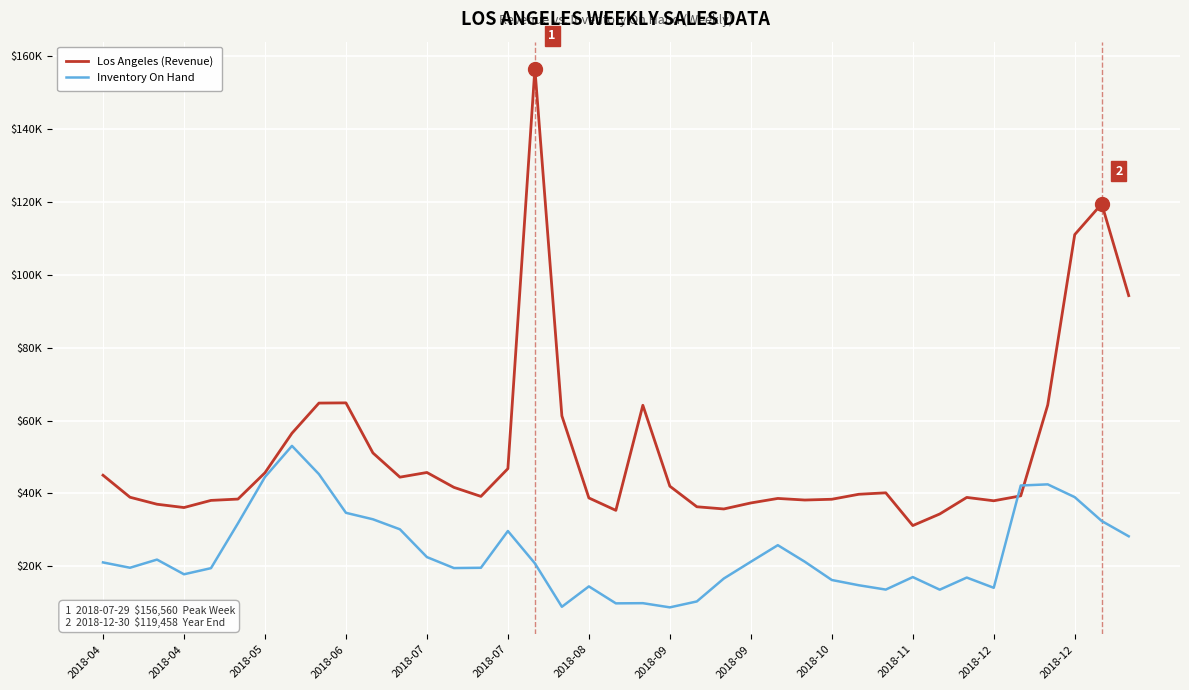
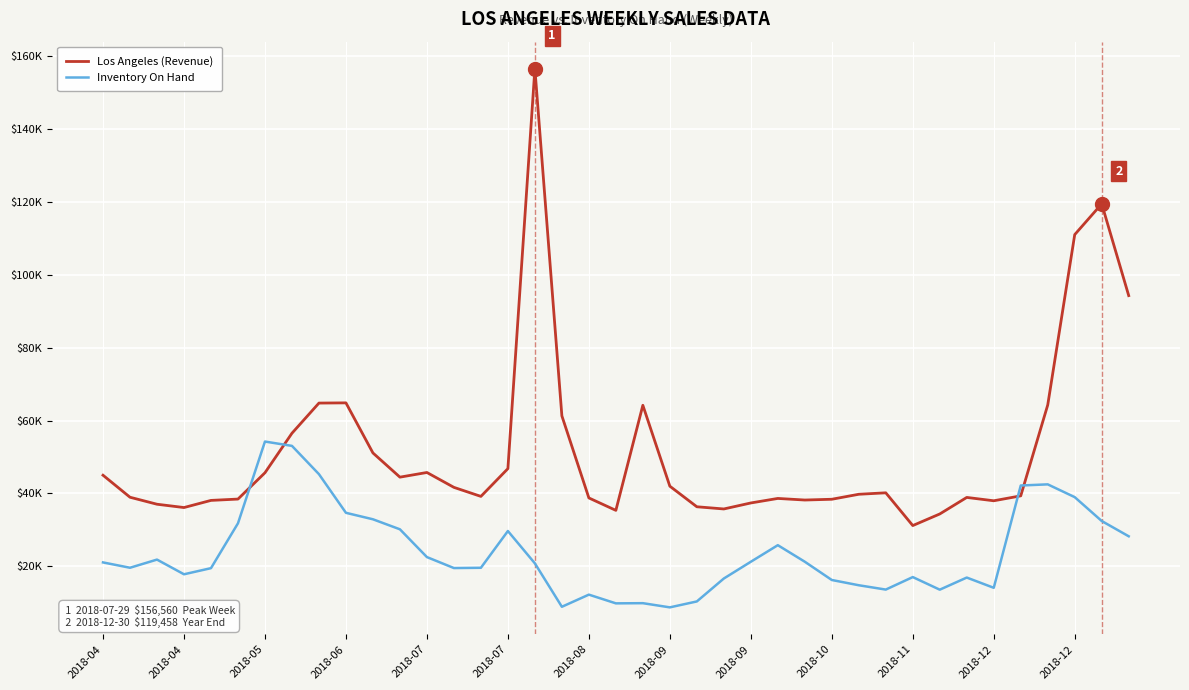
Inventory On Hand, 2018-05: $45000 -> $54000
Inventory On Hand, 2018-08: $15000 -> $12000
